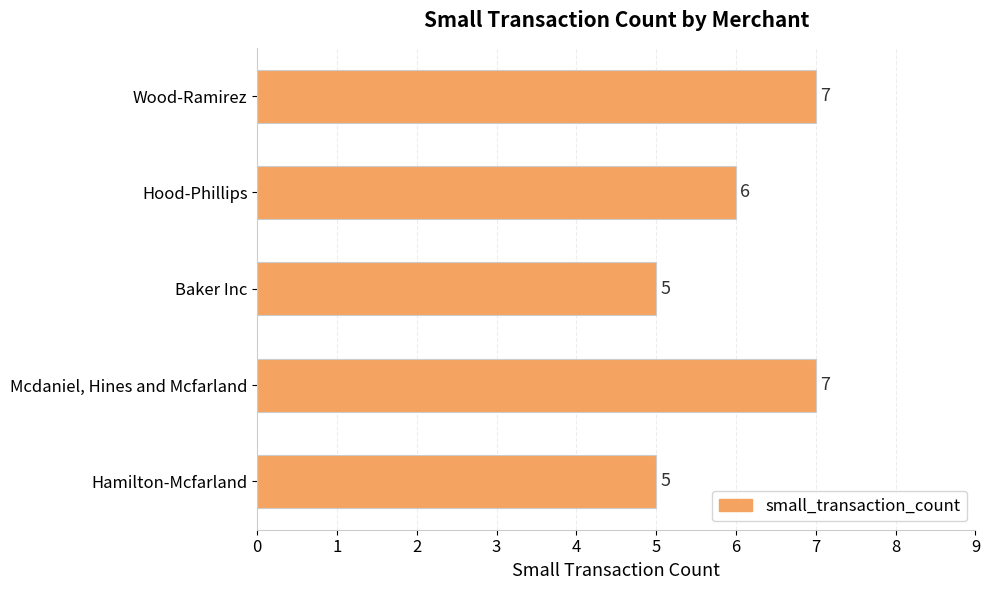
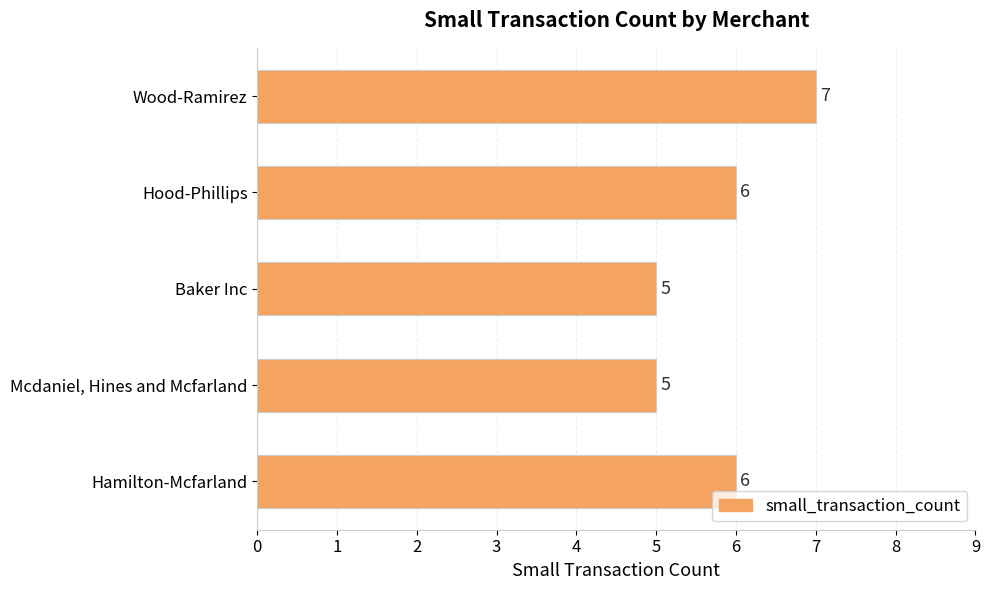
Mcdaniel, Hines and Mcfarland: 7 -> 5
Hamilton-Mcfarland: 5 -> 6
